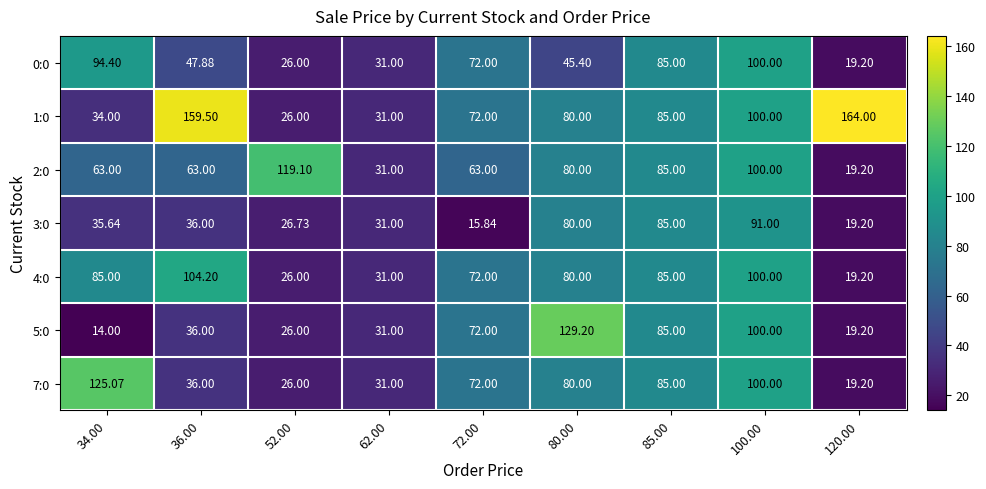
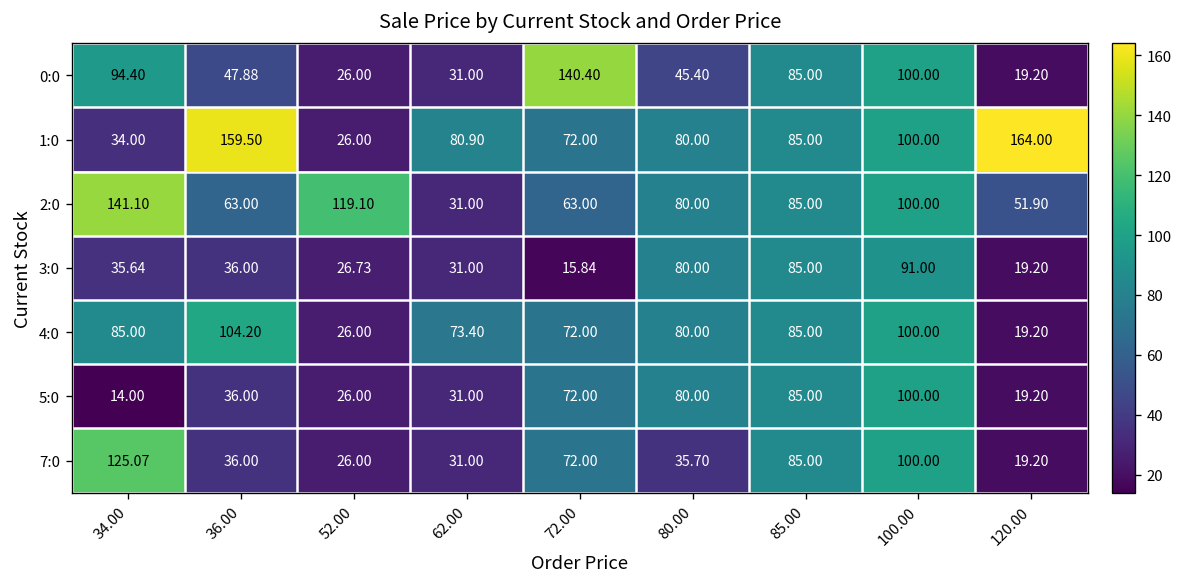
0:0, 72.00: 72.00 -> 140.40
1:0, 62.00: 31.00 -> 80.90
2:0, 34.00: 63.00 -> 141.10
2:0, 120.00: 19.20 -> 51.90
4:0, 62.00: 31.00 -> 73.40
5:0, 80.00: 129.20 -> 80.00
7:0, 80.00: 80.00 -> 35.70
